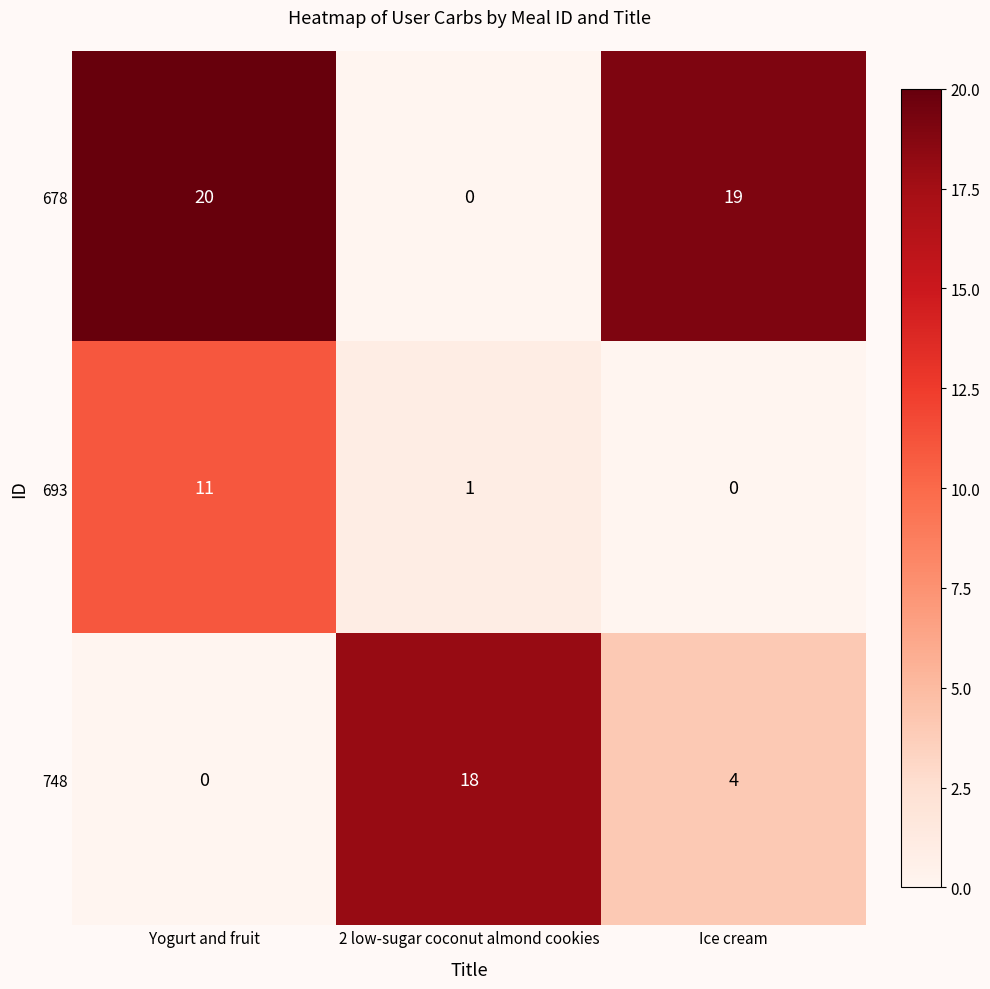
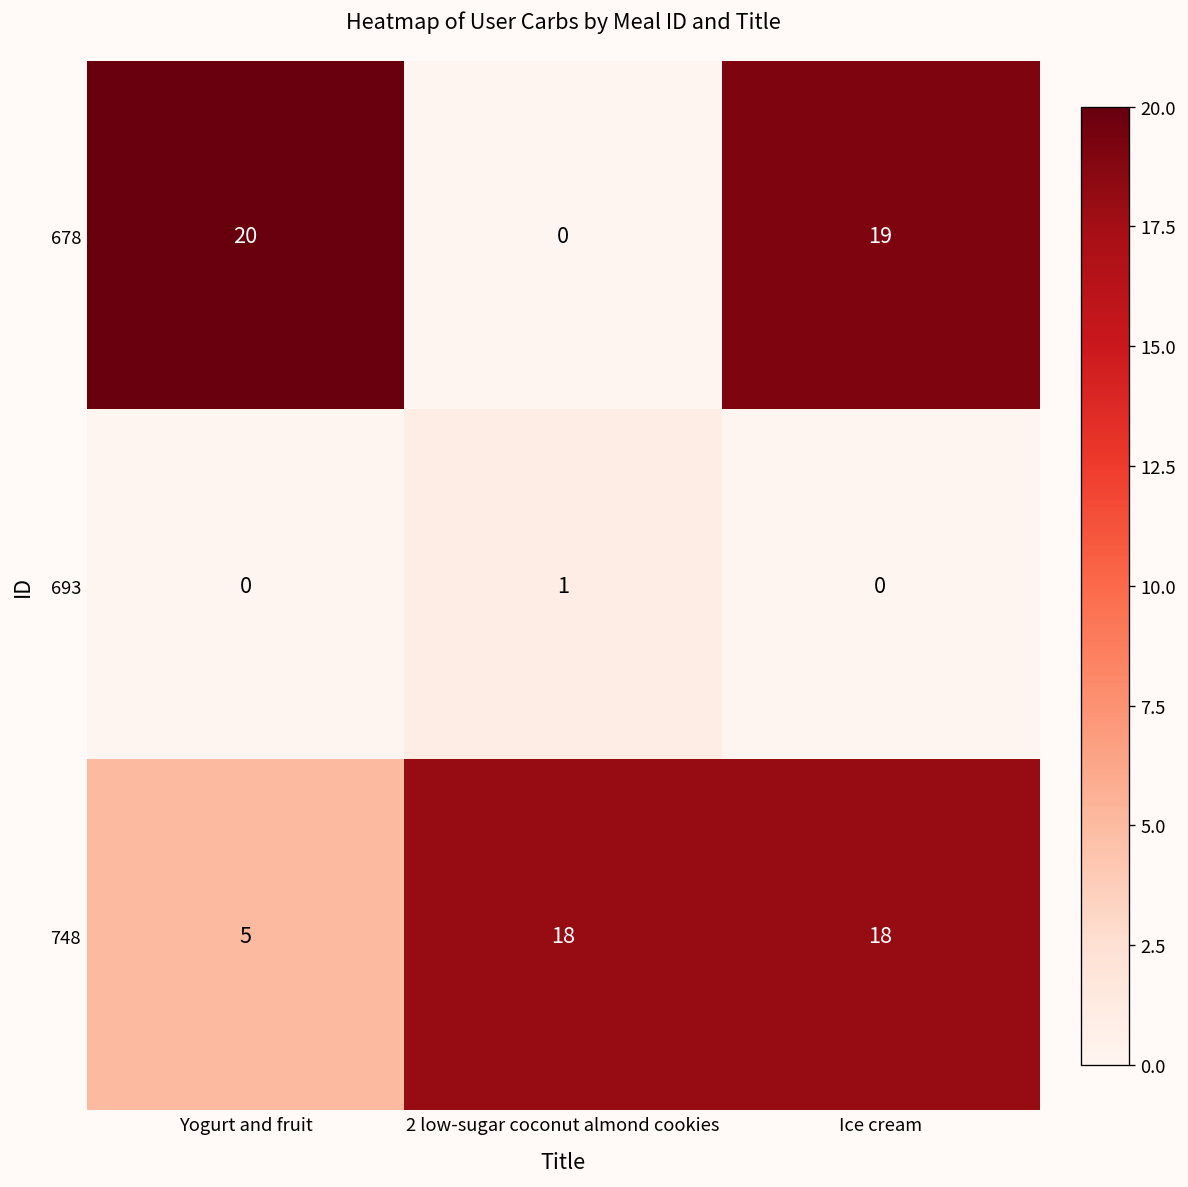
693, Yogurt and fruit: 11 -> 0
748, Yogurt and fruit: 0 -> 5
748, Ice cream: 4 -> 18
